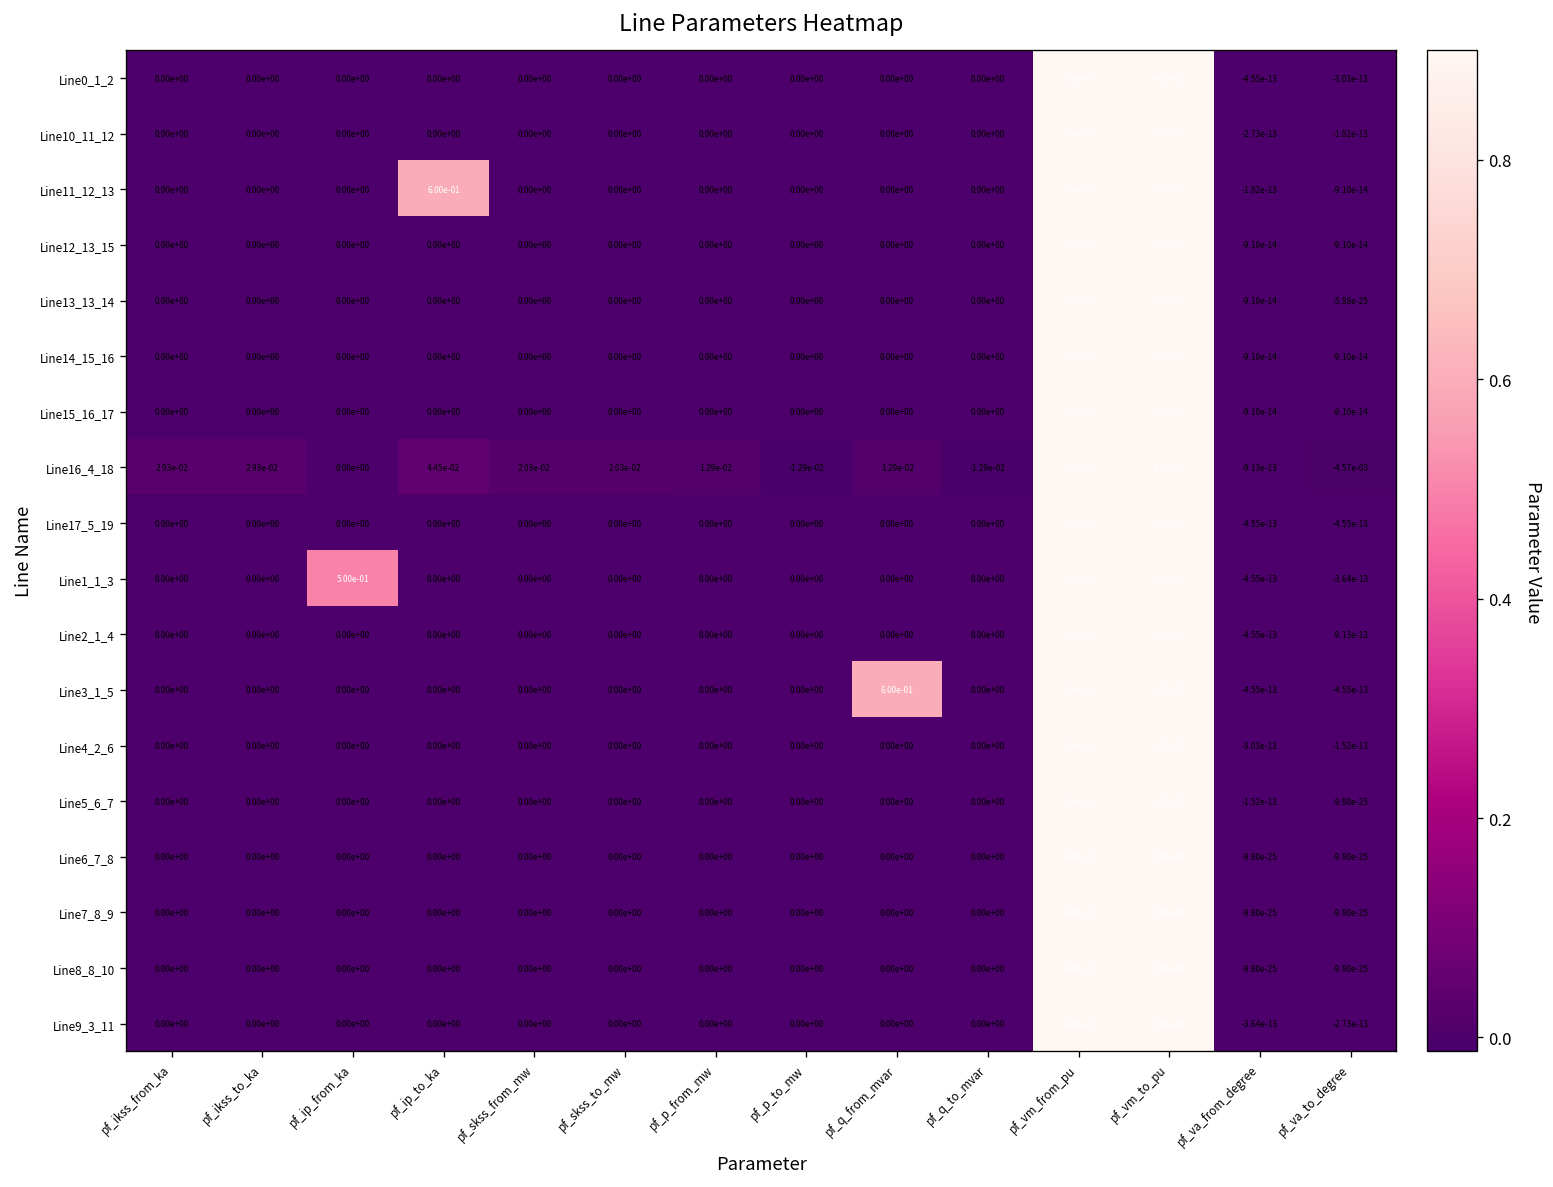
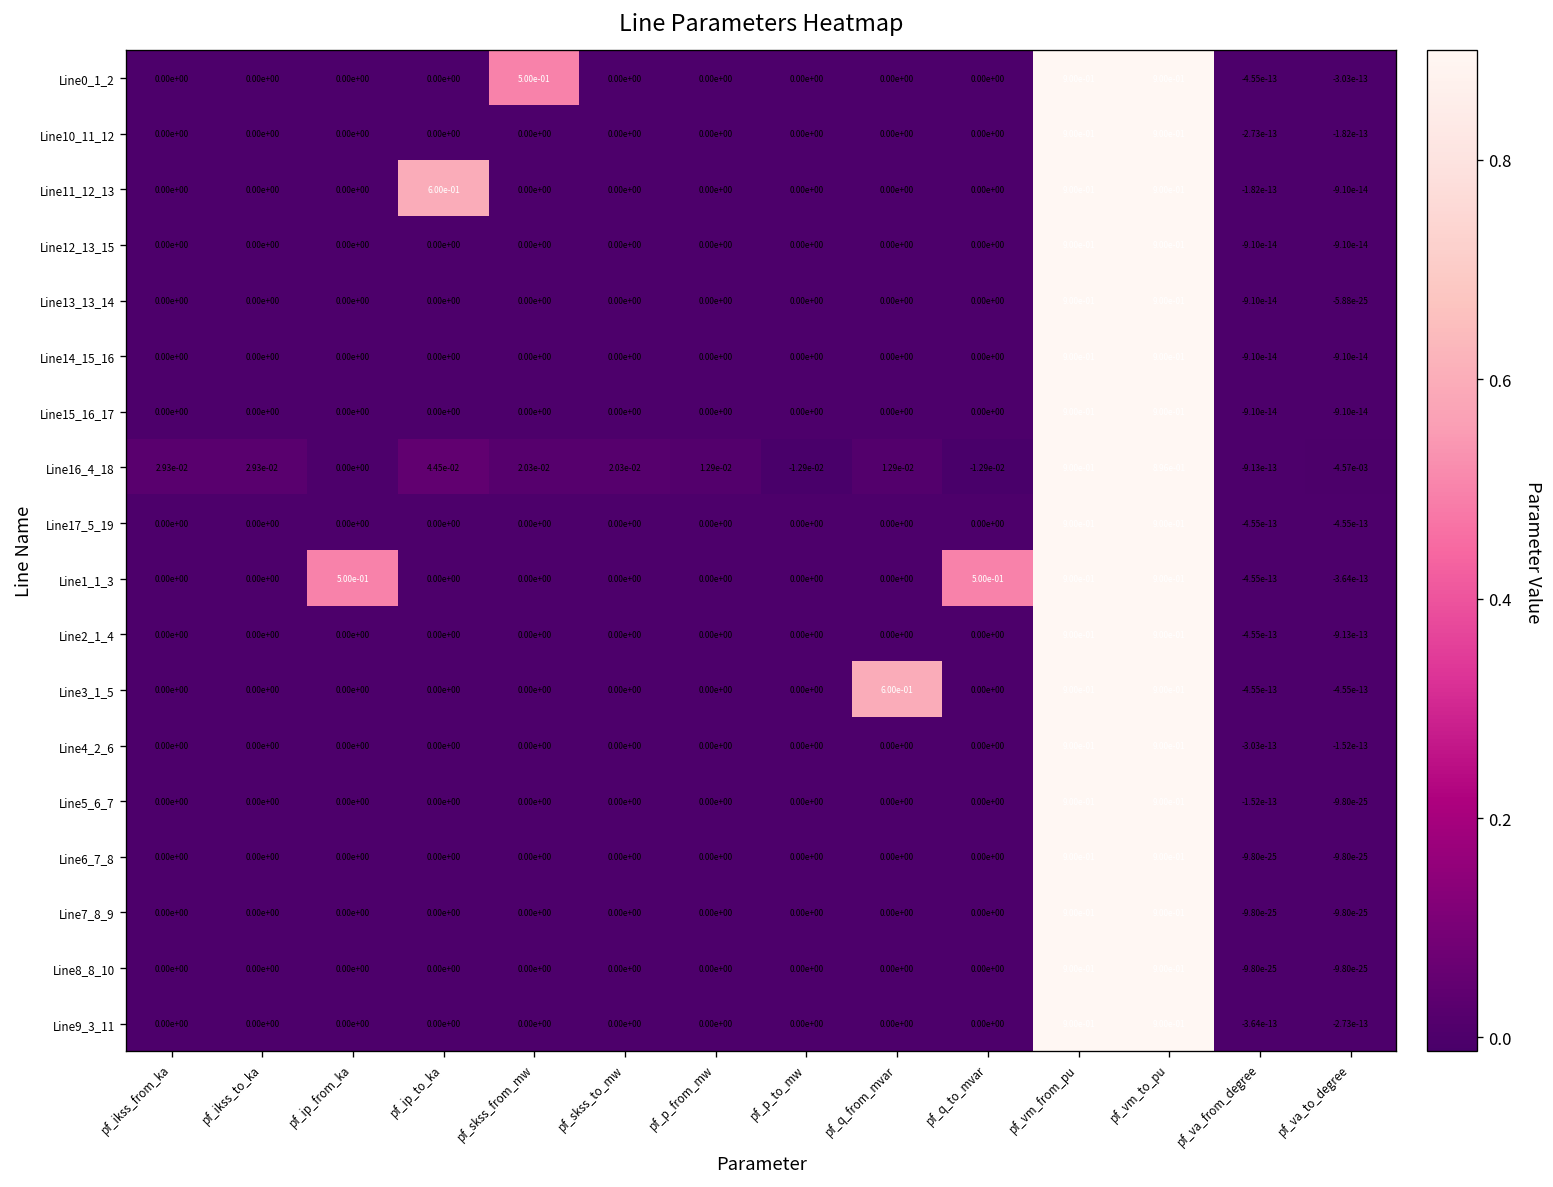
Line0_1_2, pf_skss_from_mw: 0.00e+00 -> 5.00e-01
Line1_1_3, pf_q_to_mvar: 0.00e+00 -> 5.00e-01
